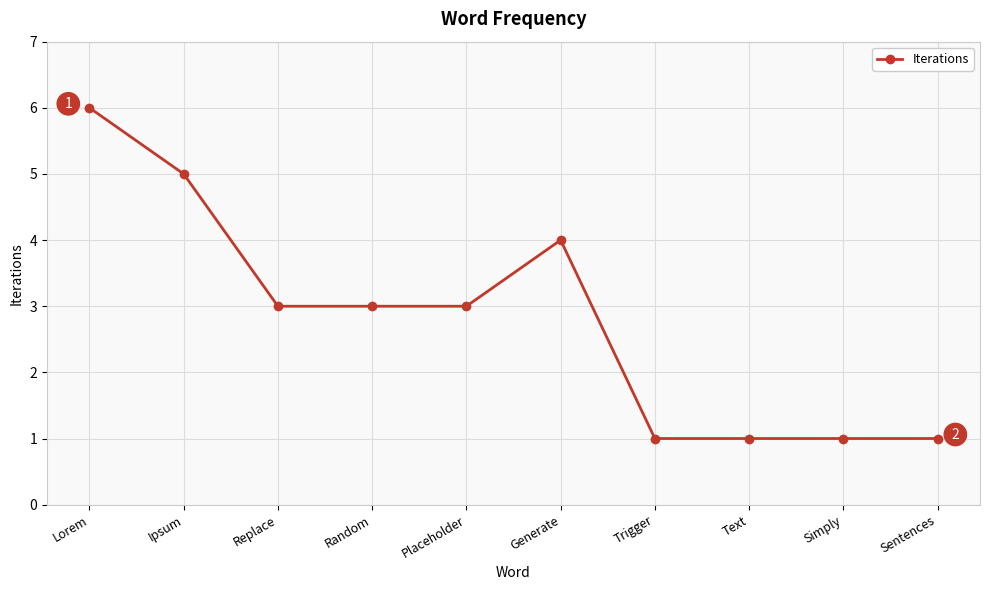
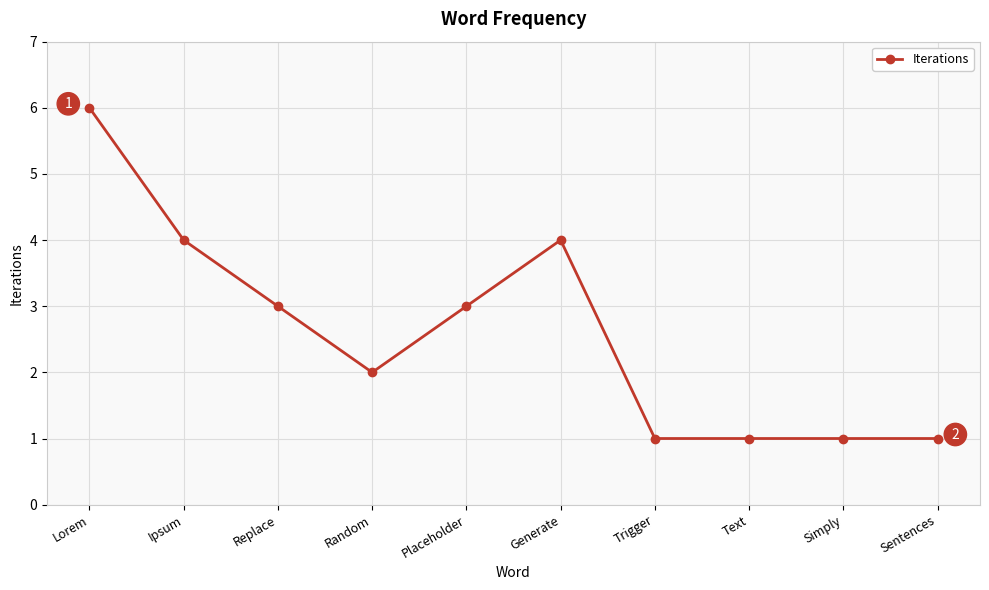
Ipsum: 5 -> 4
Random: 3 -> 2
